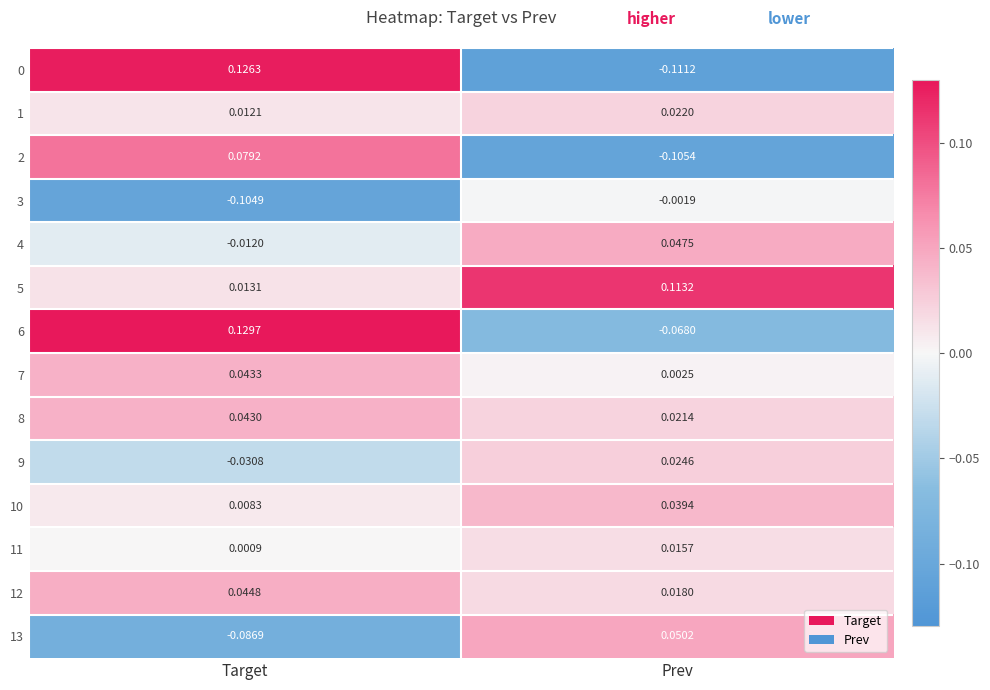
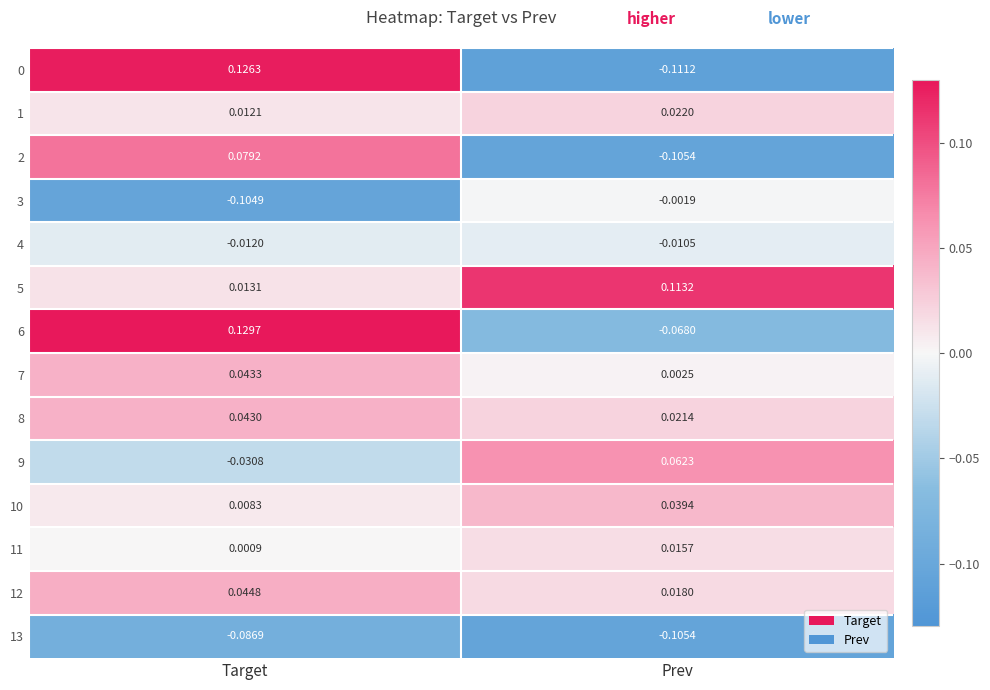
4, Prev: 0.0475 -> -0.0105
9, Prev: 0.0246 -> 0.0623
13, Prev: 0.0502 -> -0.1054
